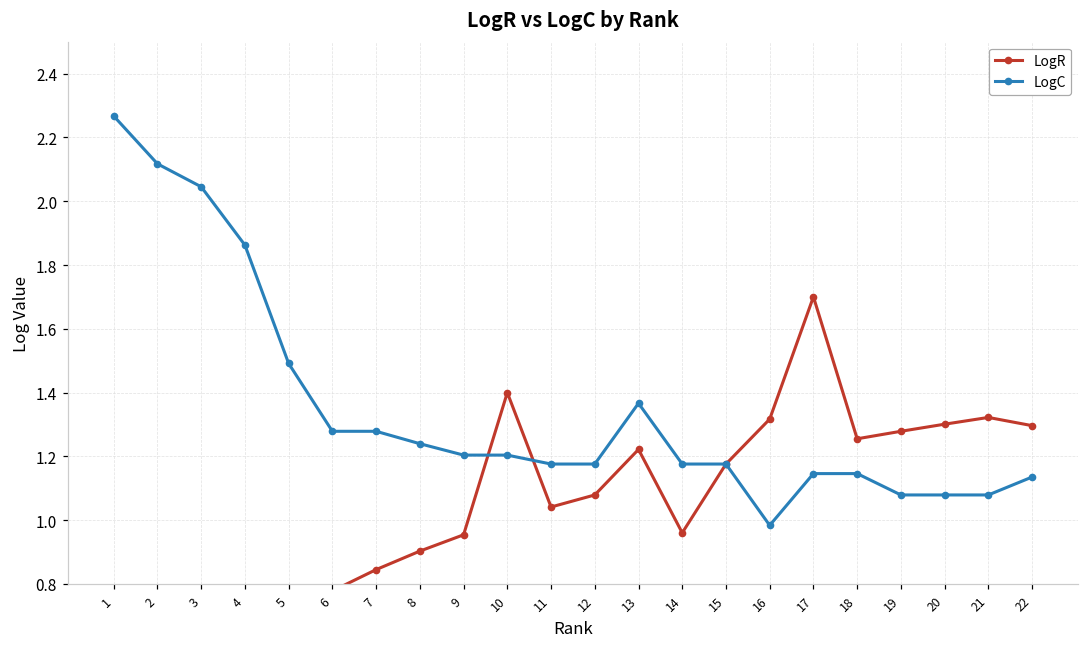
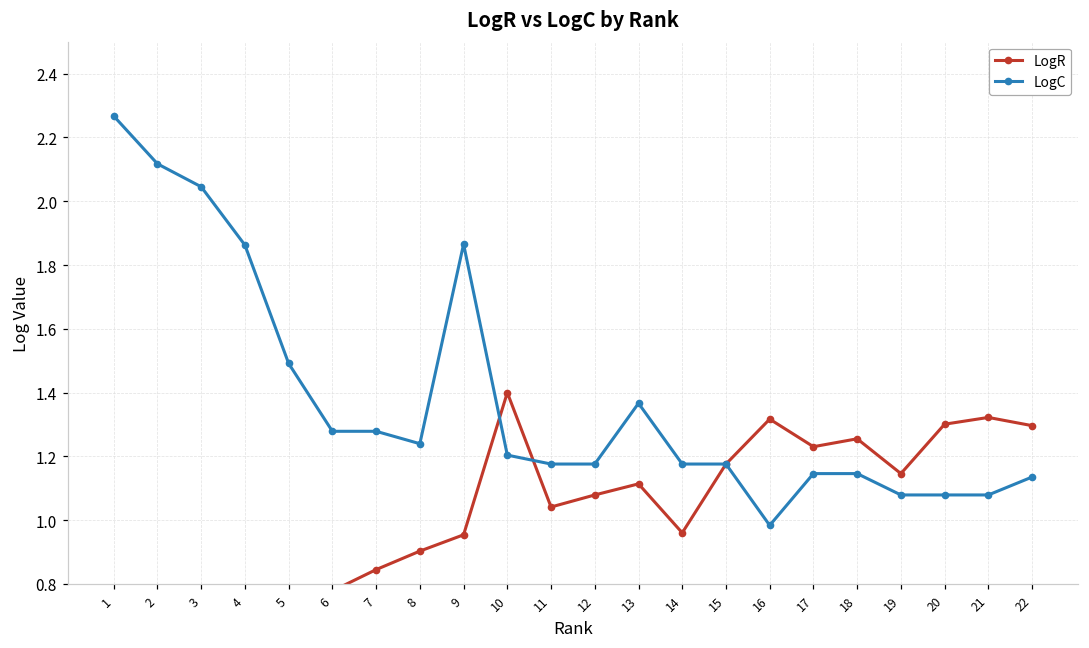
LogC, 9: 1.20 -> 1.87
LogR, 13: 1.22 -> 1.11
LogR, 17: 1.70 -> 1.23
LogR, 19: 1.28 -> 1.15
